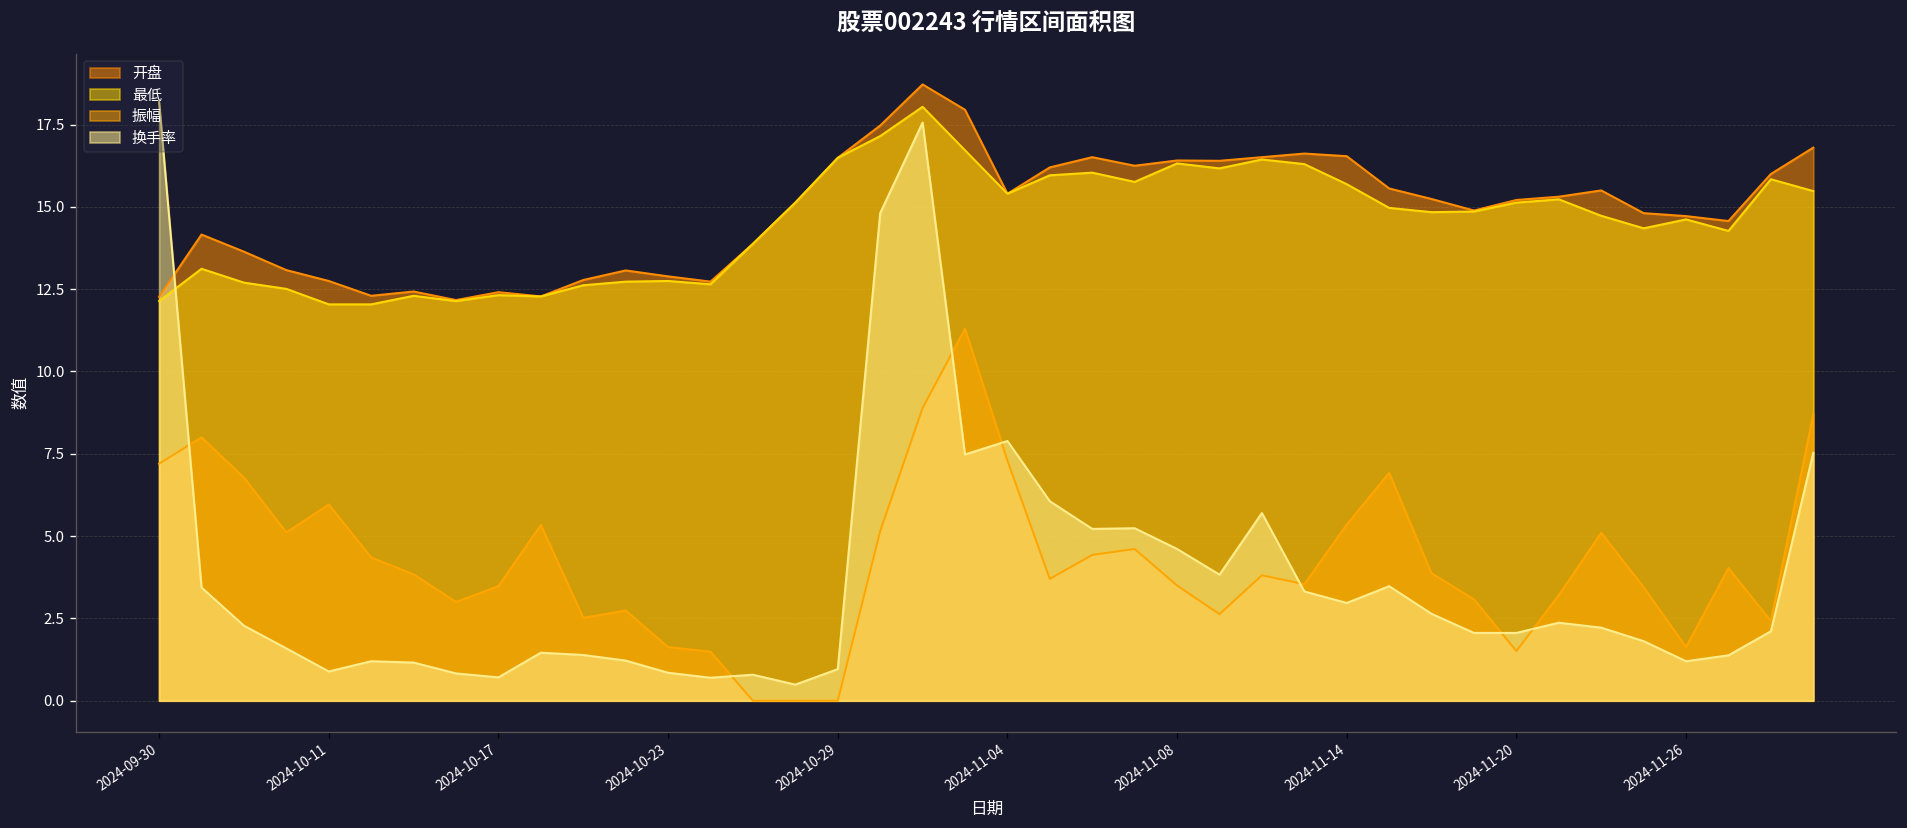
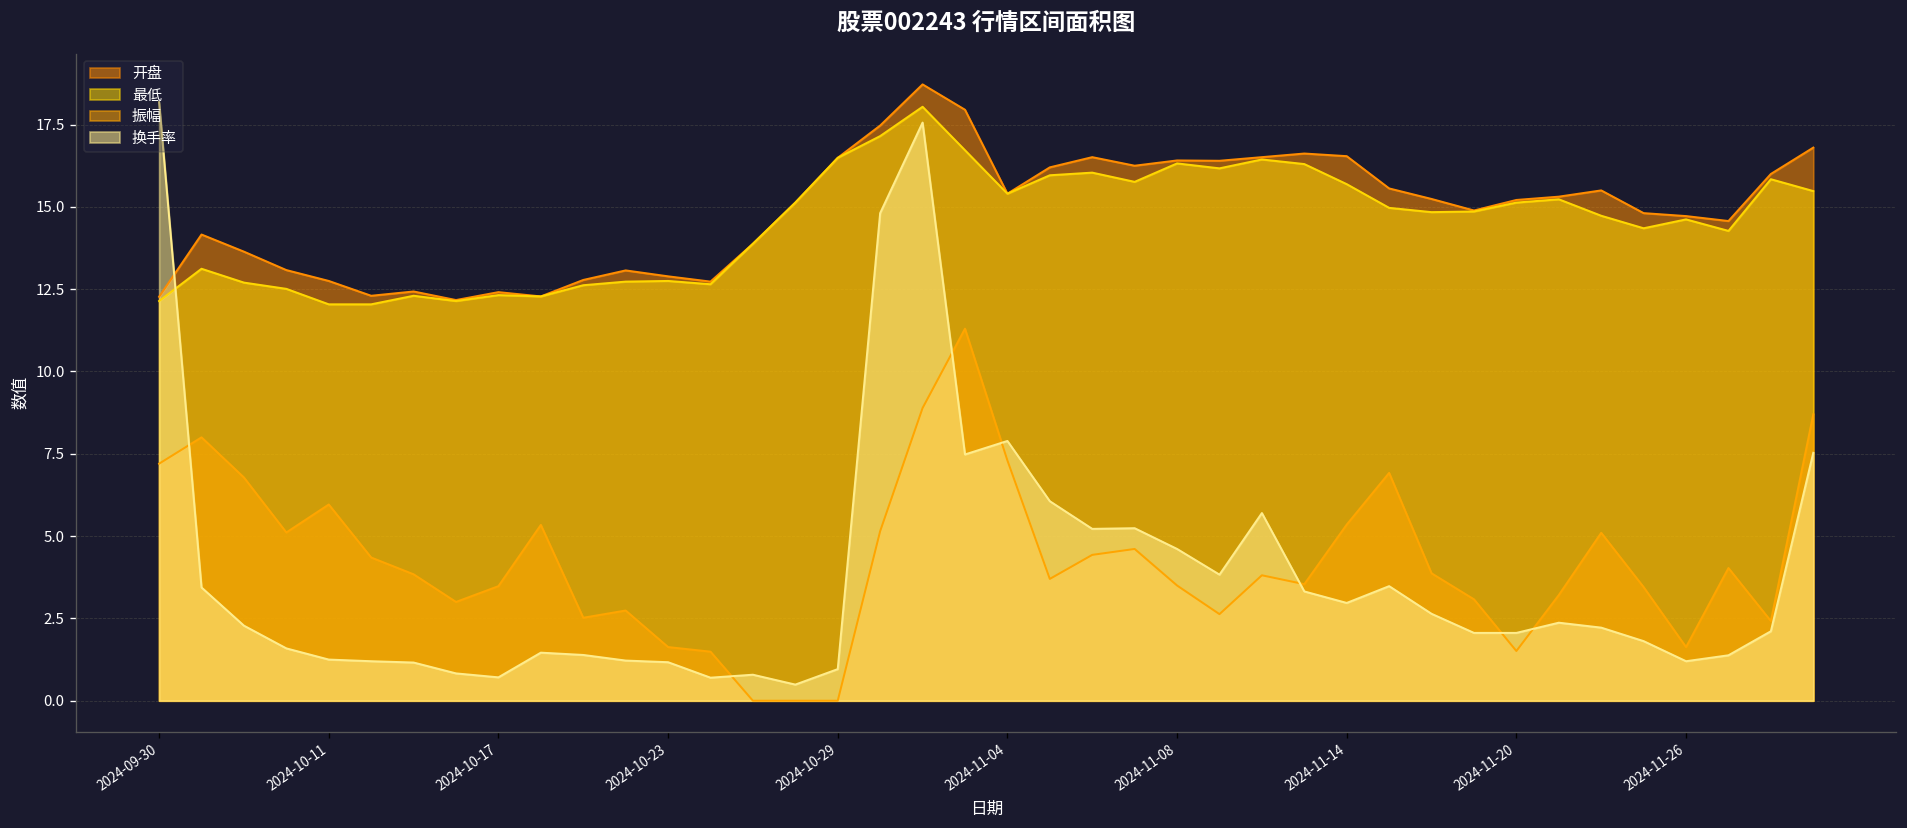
换手率, 2024-10-11: 0.9 -> 1.3
换手率, 2024-10-23: 0.9 -> 1.2
